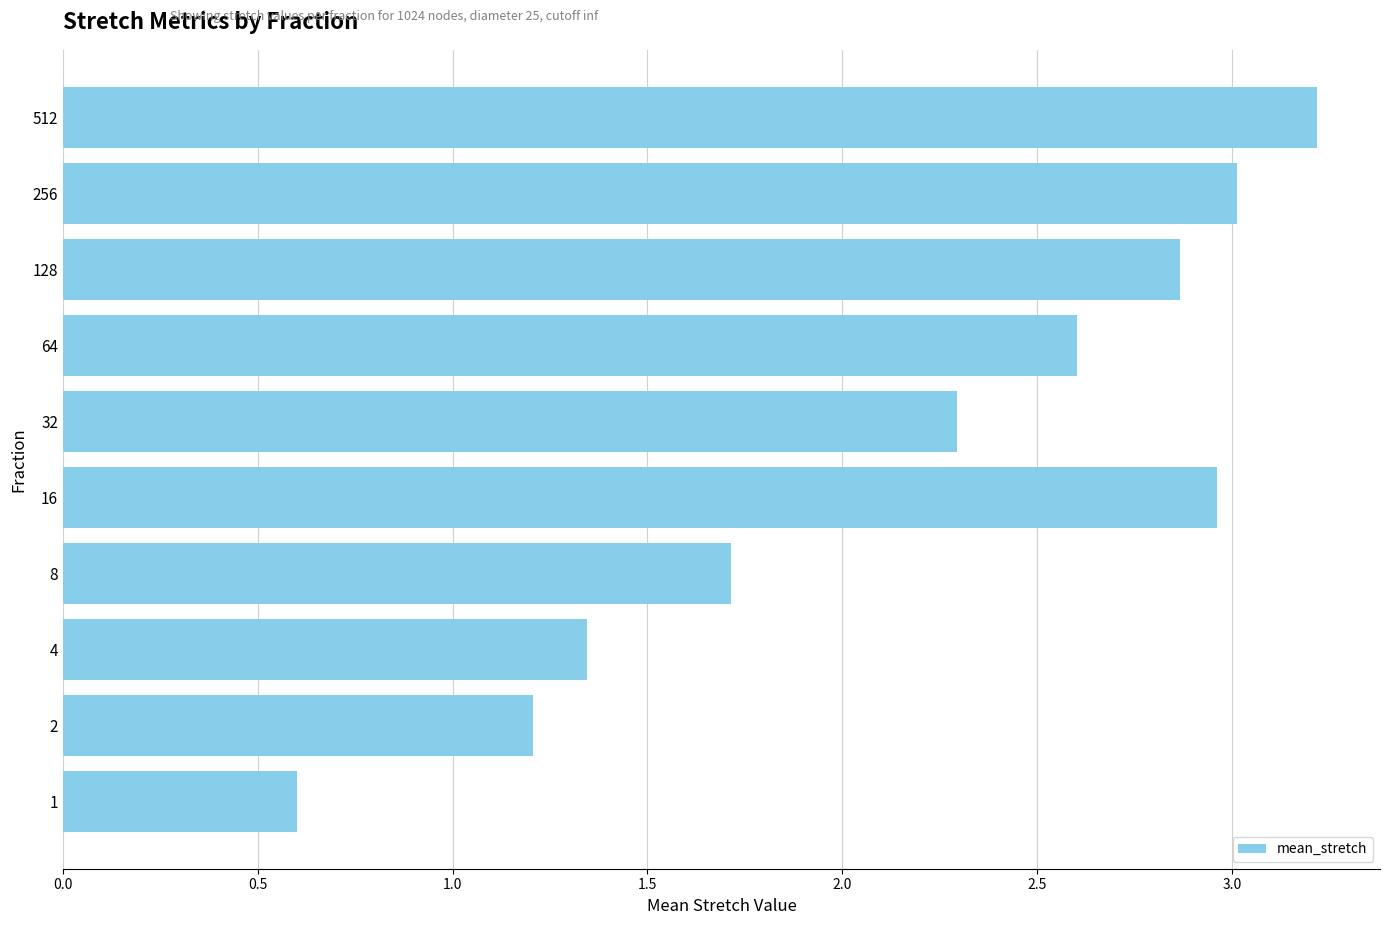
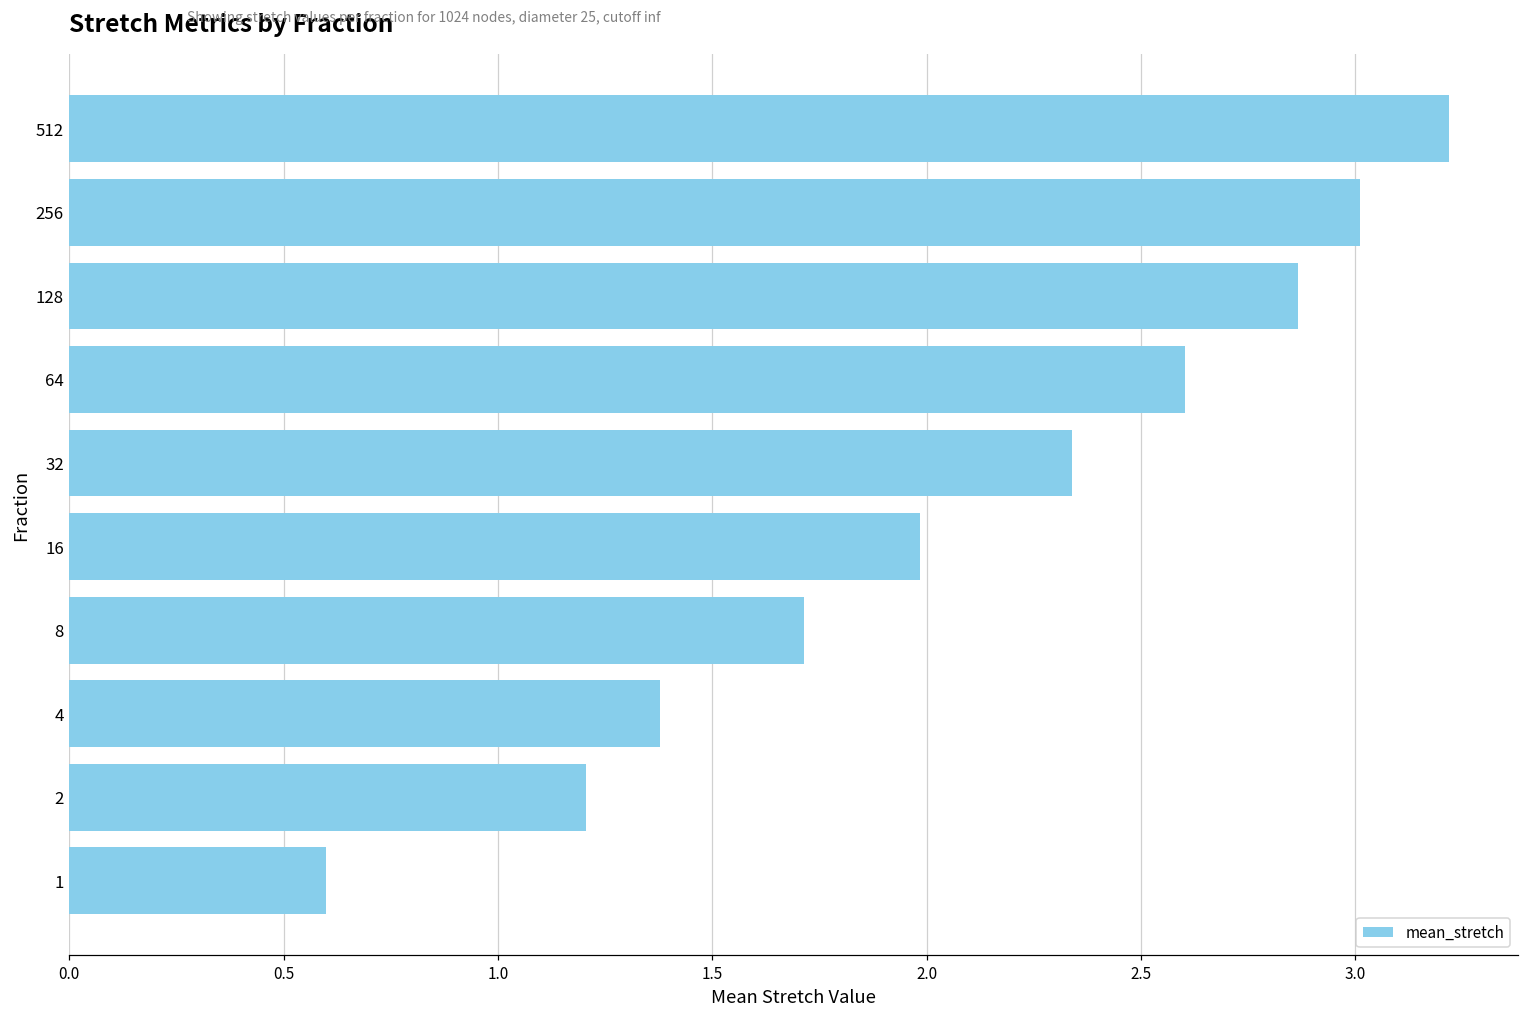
32: 2.29 -> 2.34
16: 2.96 -> 1.98
4: 1.34 -> 1.38
